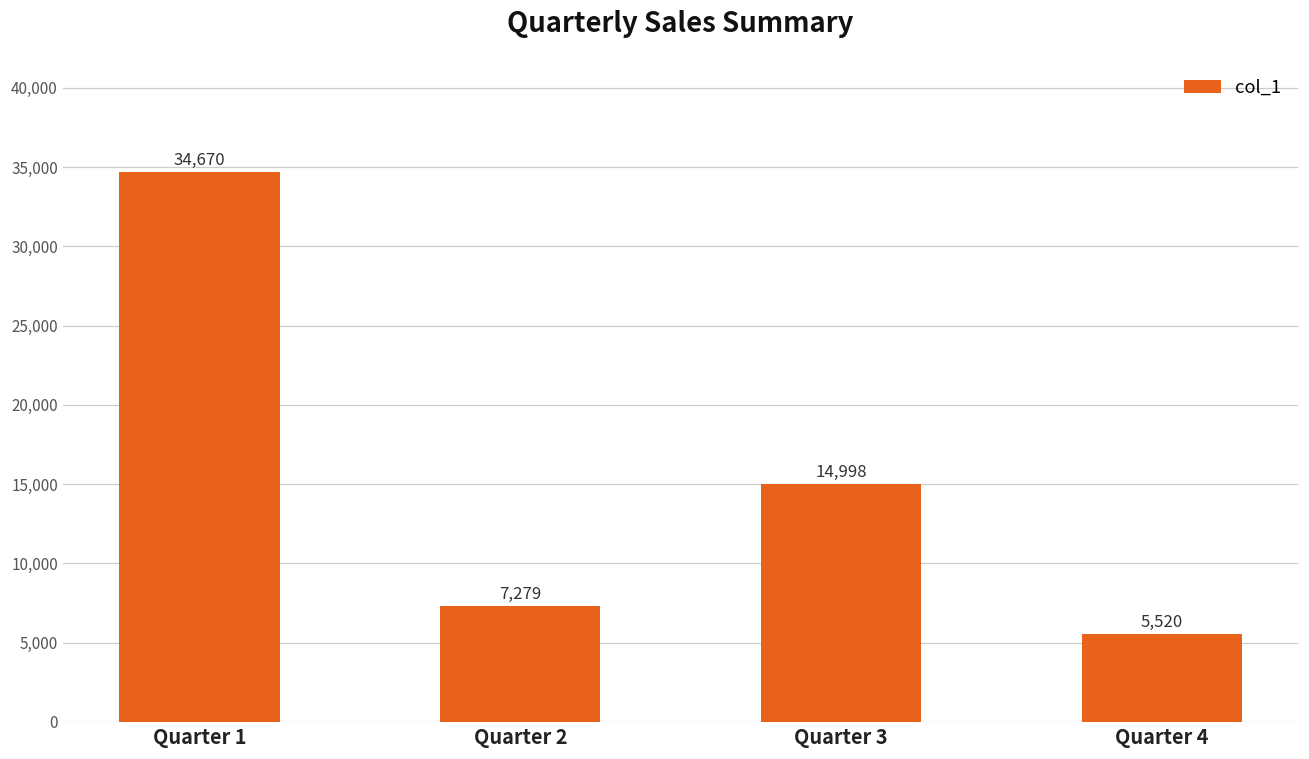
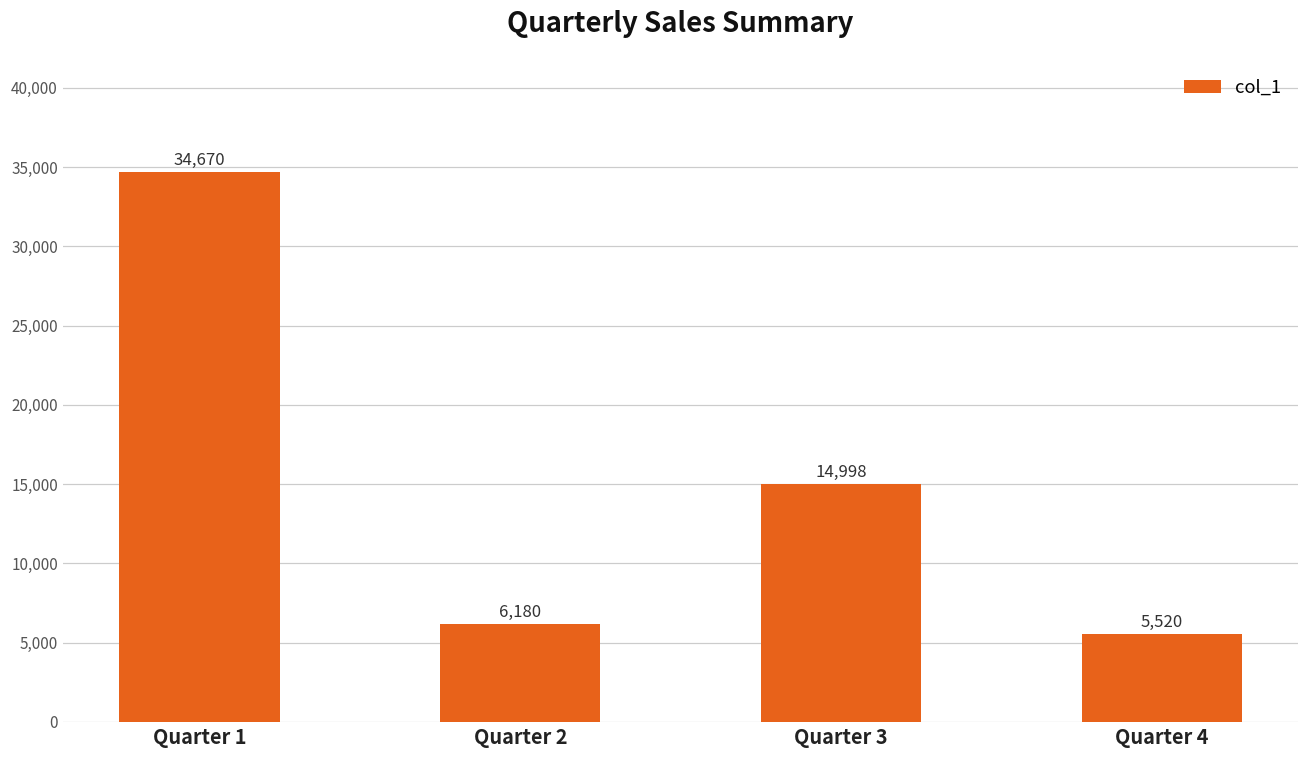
Quarter 2: 7,279 -> 6,180
